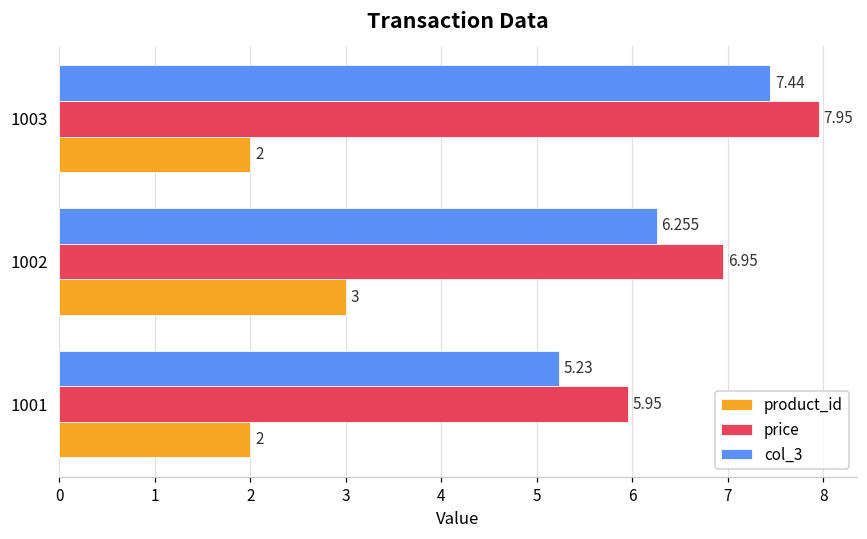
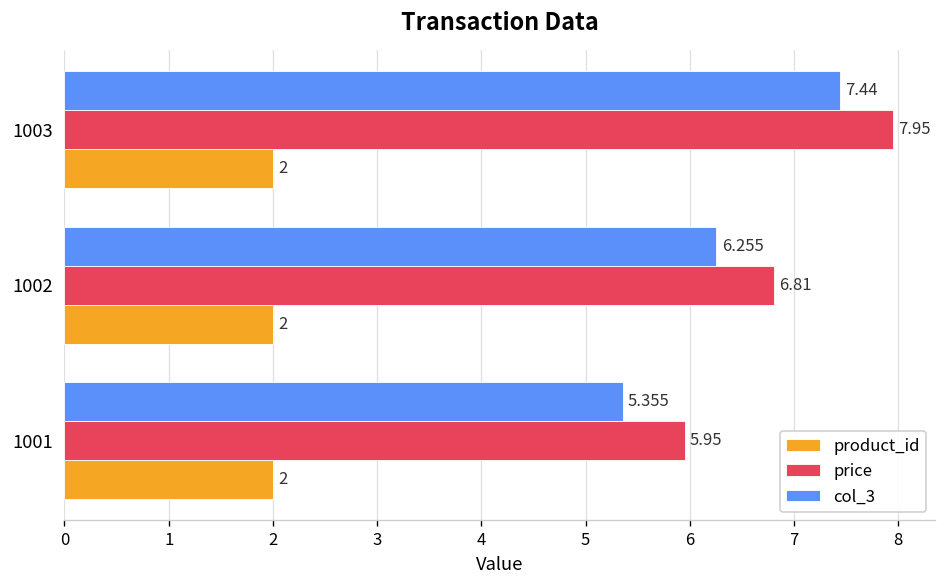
price, 1002: 6.95 -> 6.81
product_id, 1002: 3 -> 2
col_3, 1001: 5.23 -> 5.355
